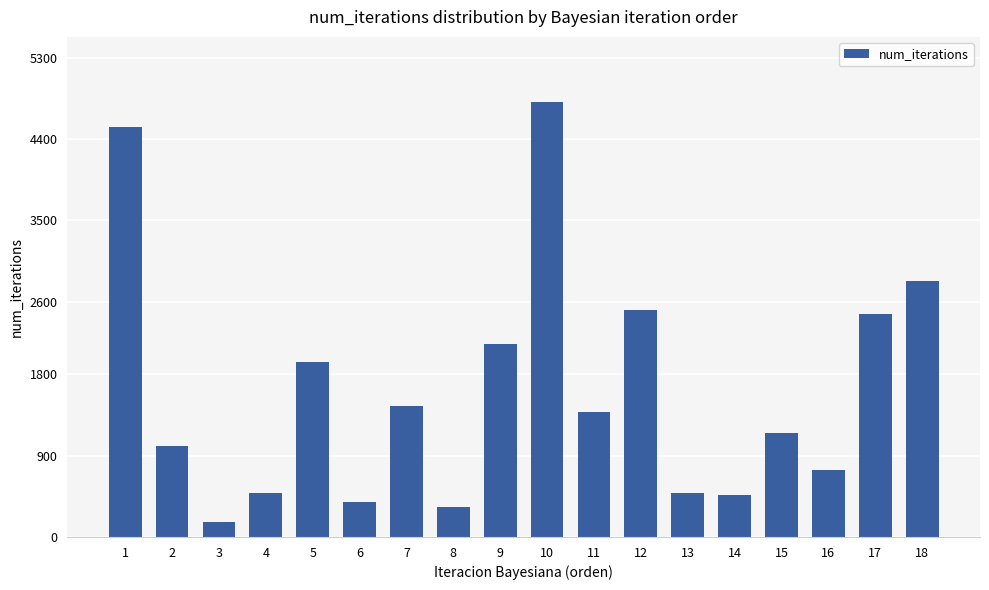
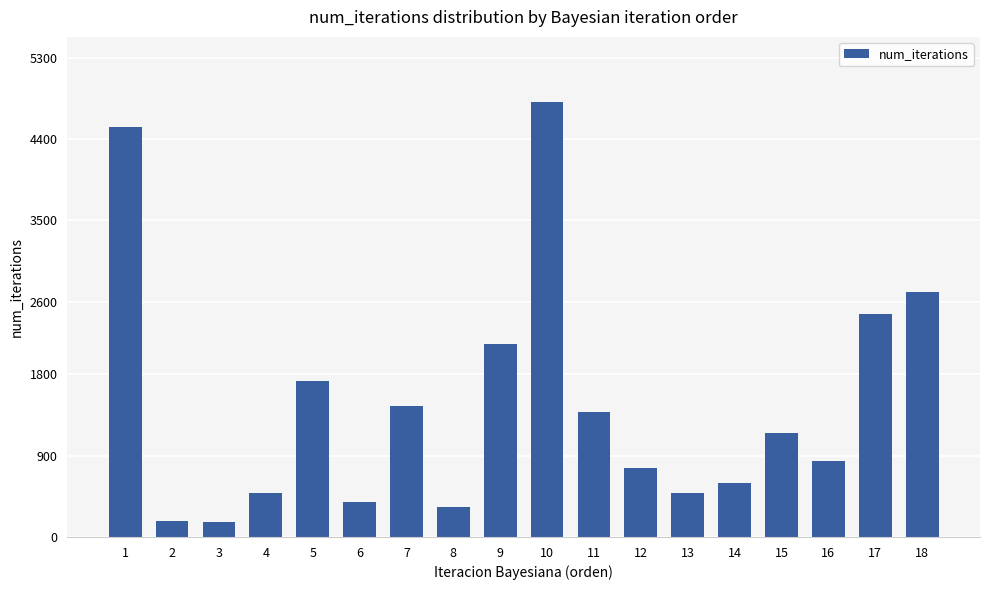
2: 1000 -> 200
5: 1900 -> 1700
12: 2500 -> 800
14: 500 -> 600
16: 700 -> 800
18: 2800 -> 2700
